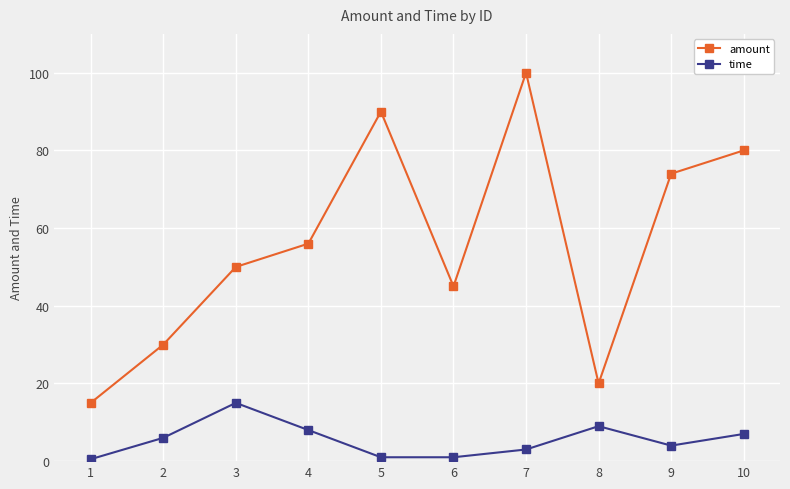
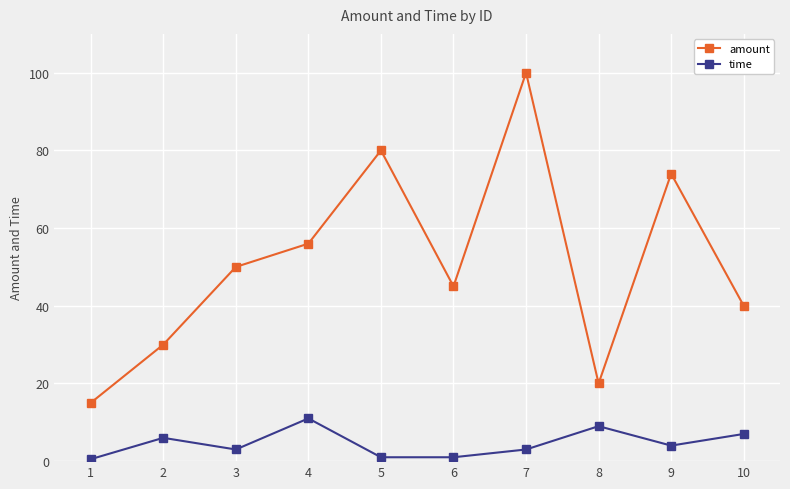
time, 3: 15 -> 3
time, 4: 8 -> 11
amount, 5: 90 -> 80
amount, 10: 80 -> 40
